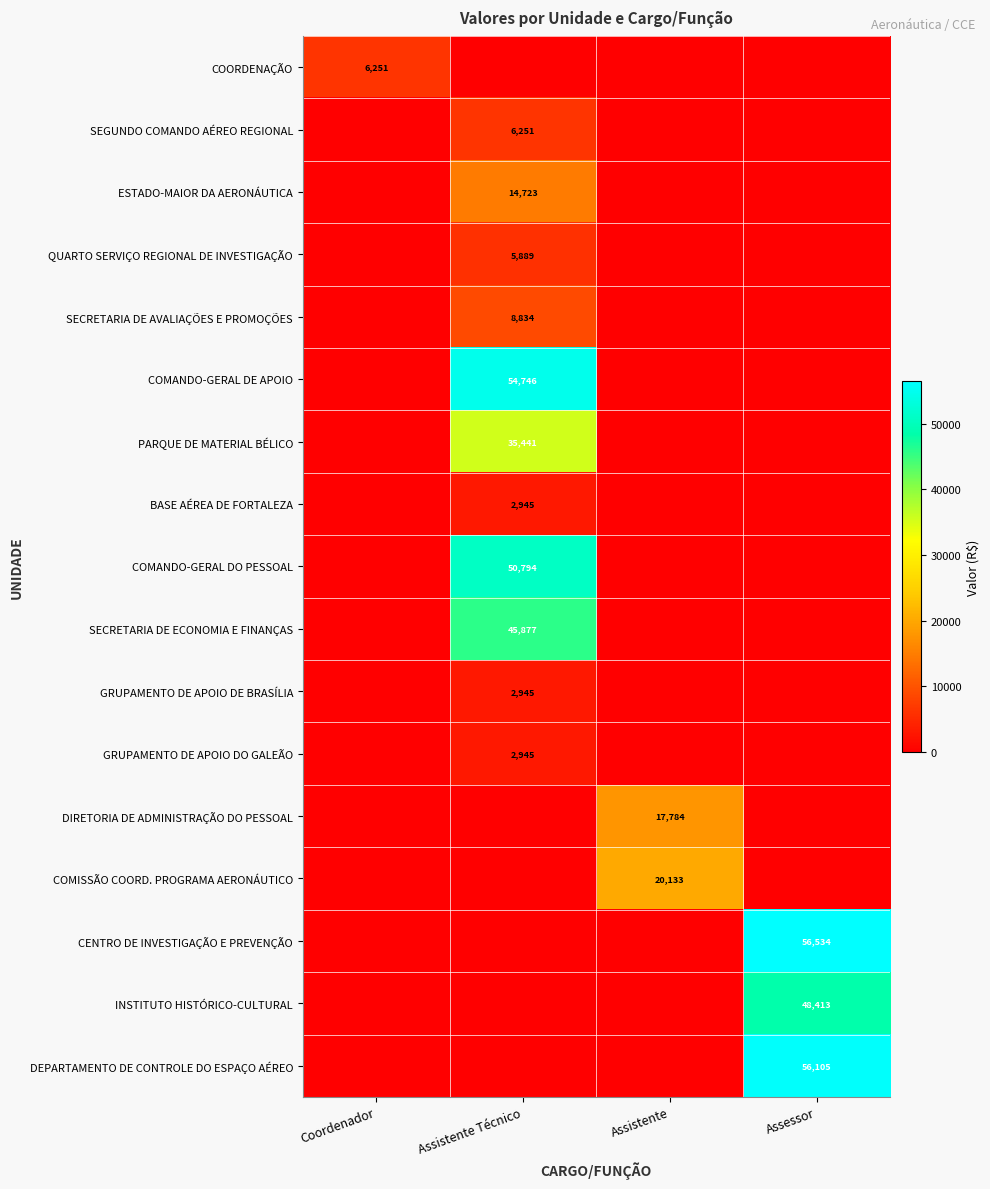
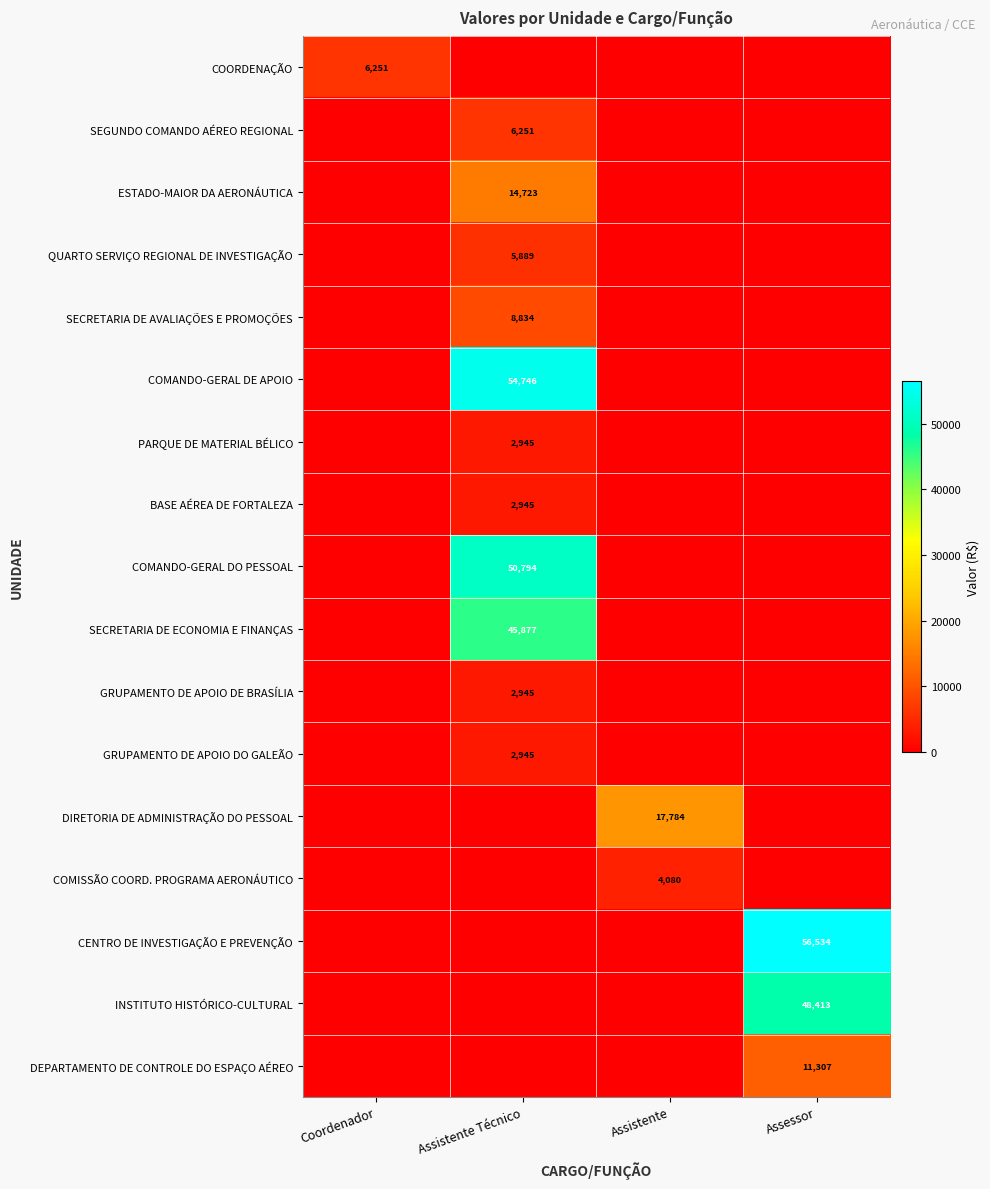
PARQUE DE MATERIAL BÉLICO, Assistente Técnico: 35,441 -> 2,945
COMISSÃO COORD. PROGRAMA AERONÁUTICO, Assistente: 20,133 -> 4,080
DEPARTAMENTO DE CONTROLE DO ESPAÇO AÉREO, Assessor: 56,105 -> 11,307
